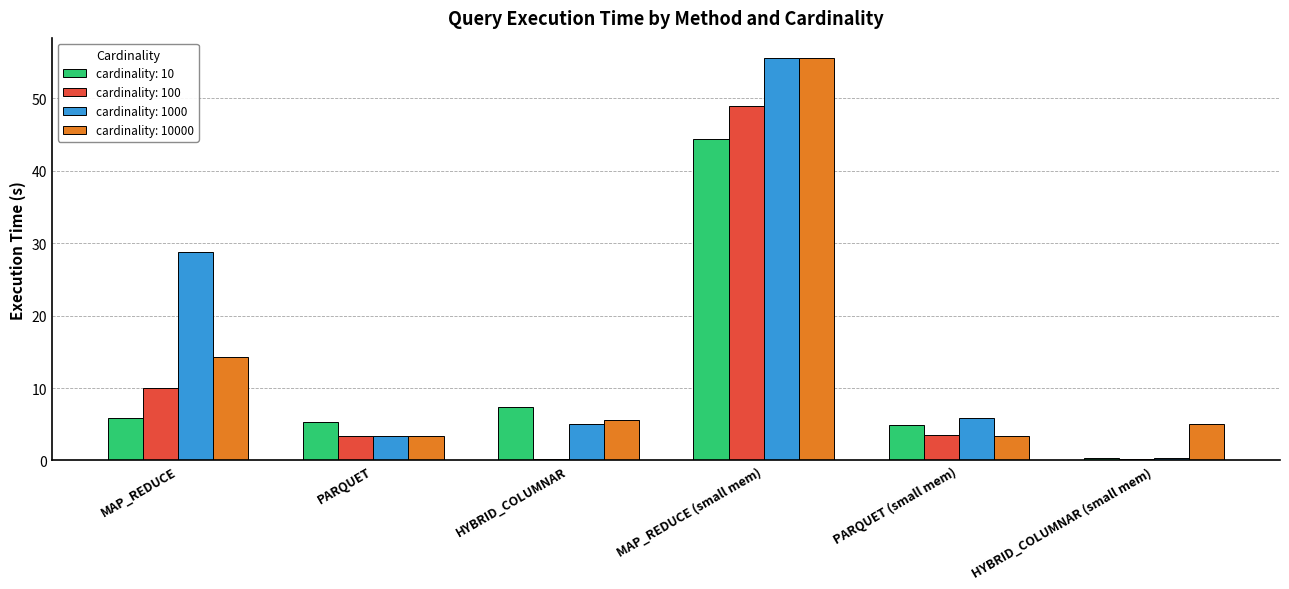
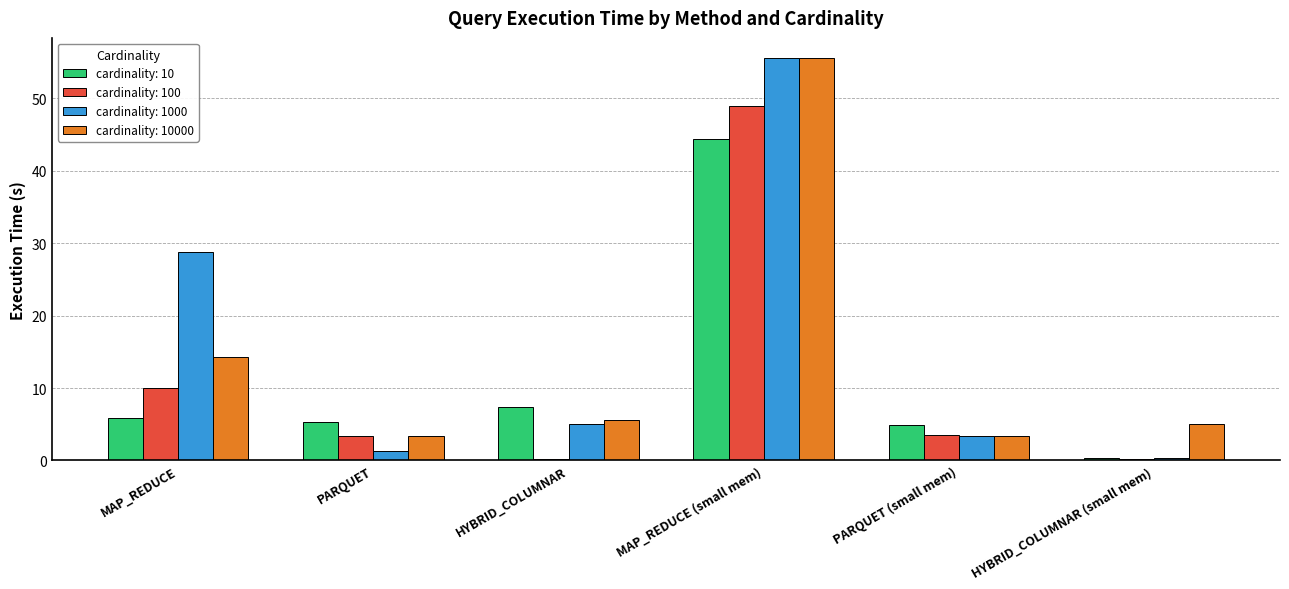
cardinality: 1000, PARQUET: 3 -> 1
cardinality: 1000, PARQUET (small mem): 6 -> 3
